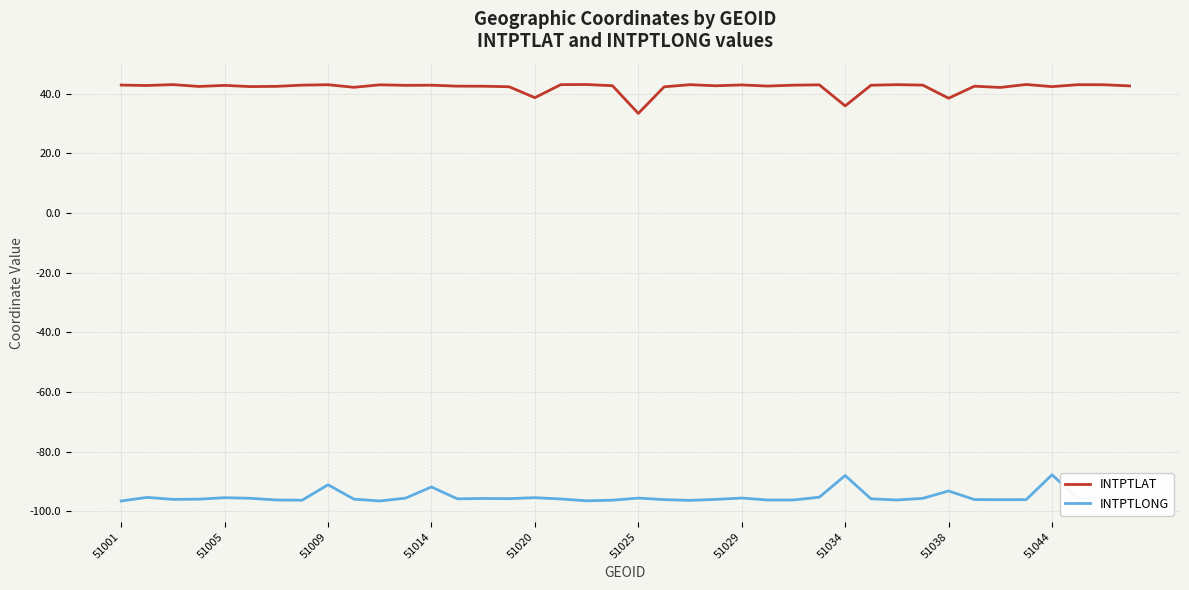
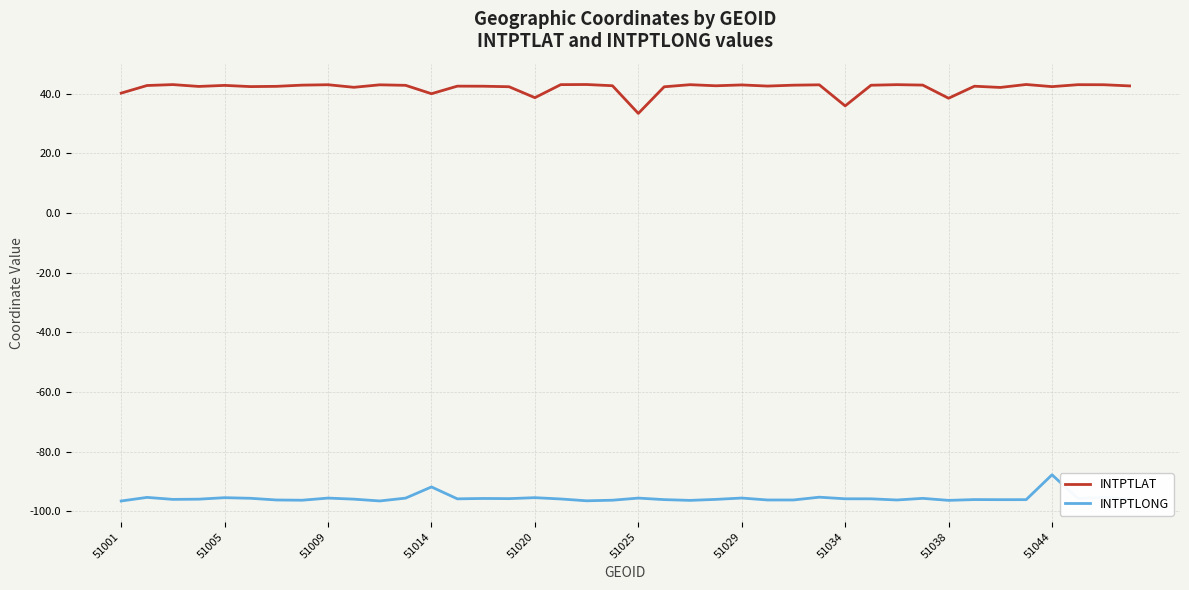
INTPTLAT, 51001: 43 -> 40
INTPTLONG, 51009: -91 -> -96
INTPTLAT, 51014: 43 -> 40
INTPTLONG, 51034: -88 -> -96
INTPTLONG, 51038: -93 -> -96
